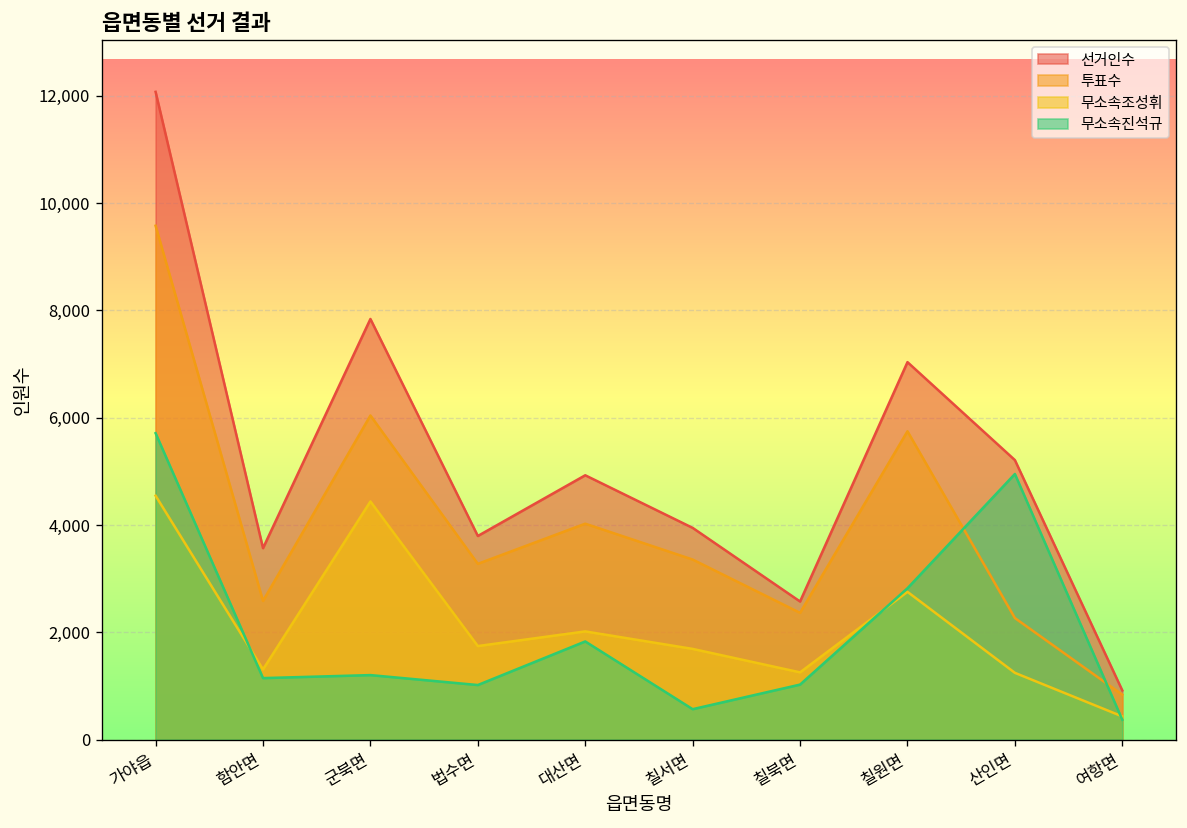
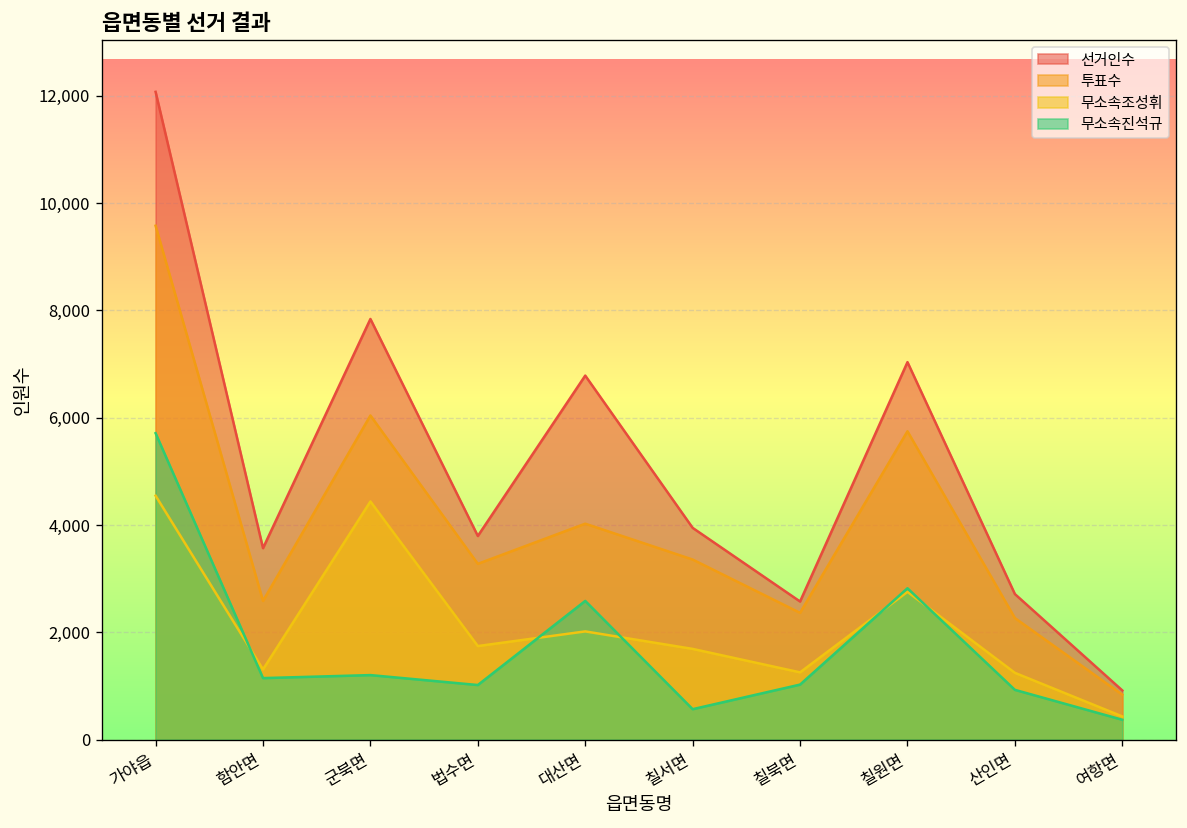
선거인수, 대산면: 4,900 -> 6,800
무소속진석규, 대산면: 1,800 -> 2,600
선거인수, 산인면: 5,200 -> 2,700
무소속진석규, 산인면: 5,000 -> 900
